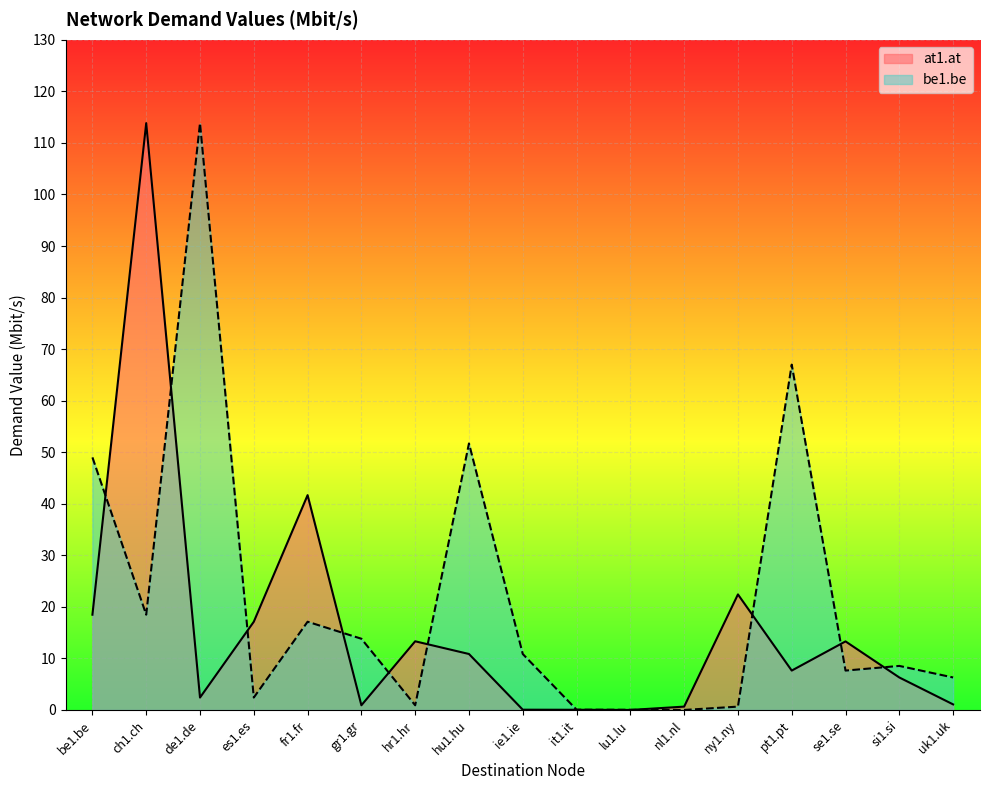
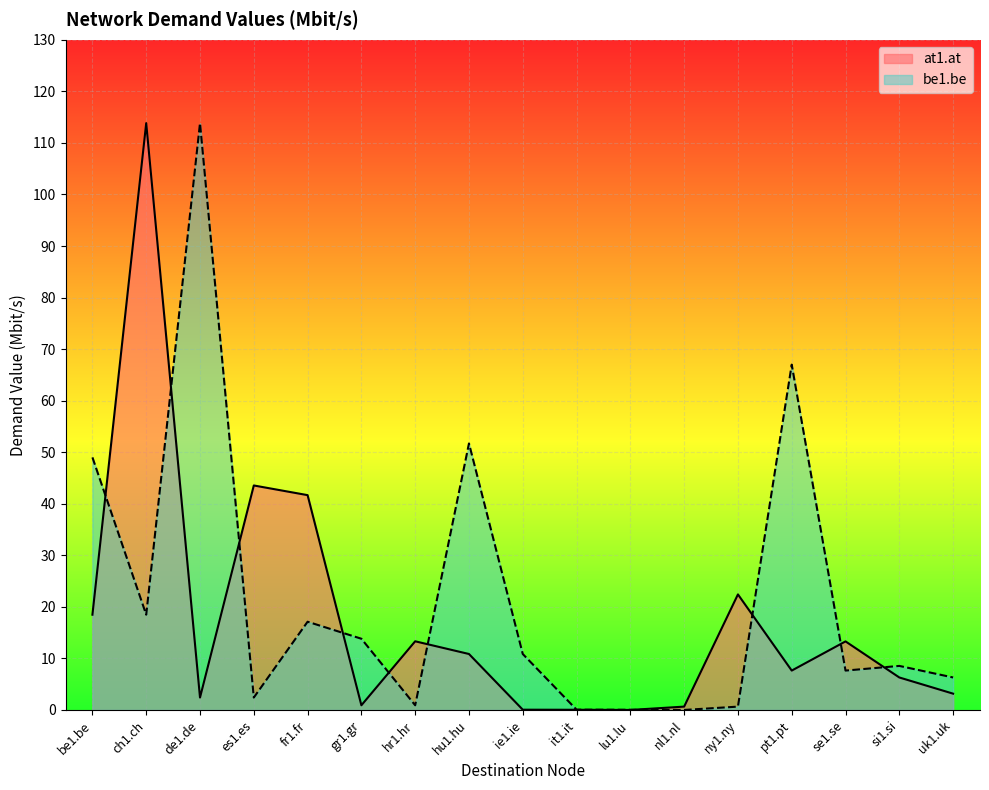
at1.at, es1.es: 17 -> 44
at1.at, uk1.uk: 1 -> 3
